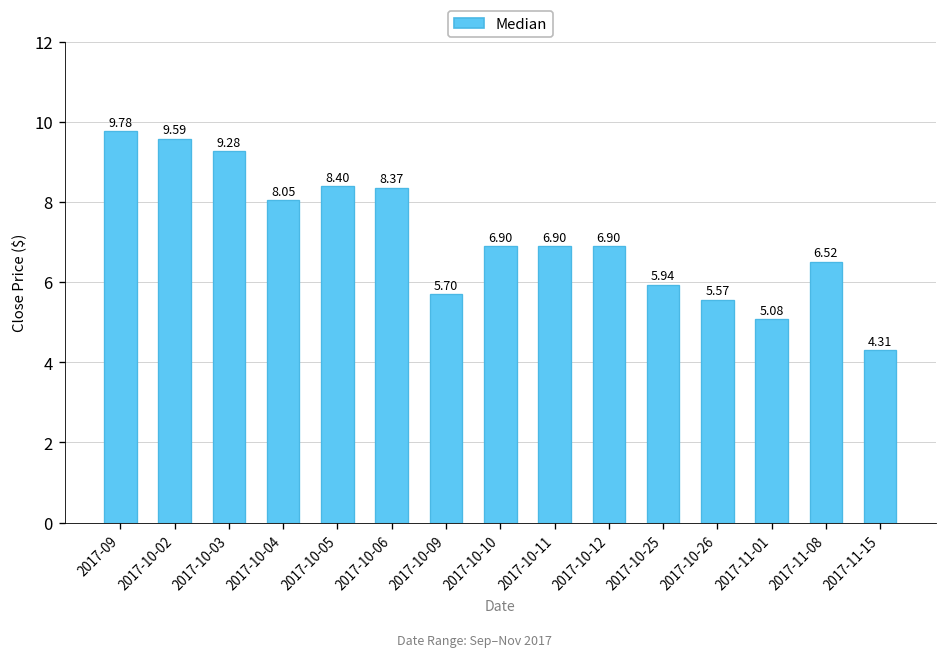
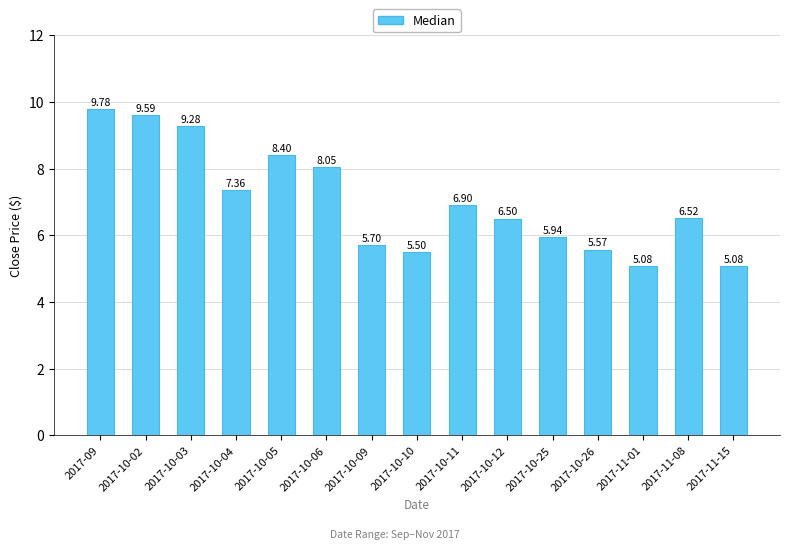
2017-10-04: 8.05 -> 7.36
2017-10-06: 8.37 -> 8.05
2017-10-10: 6.90 -> 5.50
2017-10-12: 6.90 -> 6.50
2017-11-15: 4.31 -> 5.08
